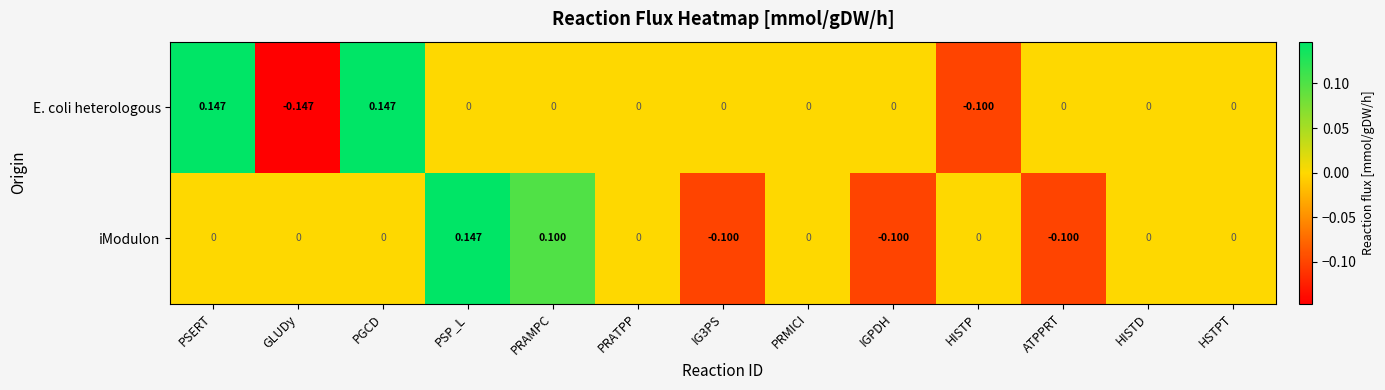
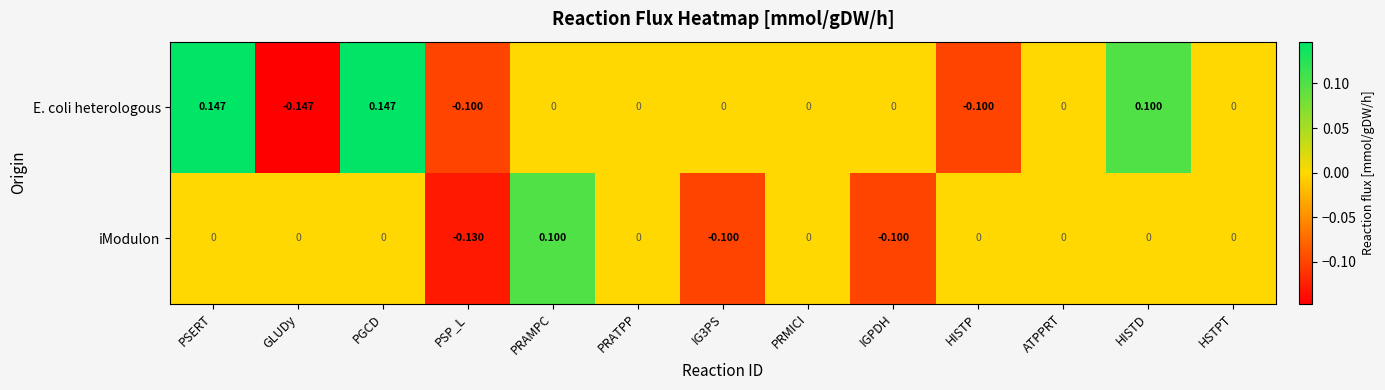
E. coli heterologous, PSP_L: 0 -> -0.100
E. coli heterologous, HISTD: 0 -> 0.100
iModulon, PSP_L: 0.147 -> -0.130
iModulon, ATPPRT: -0.100 -> 0
